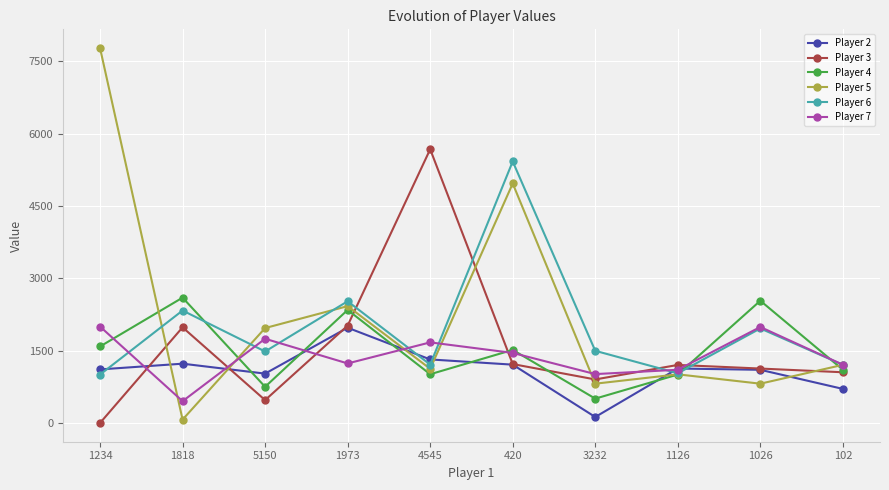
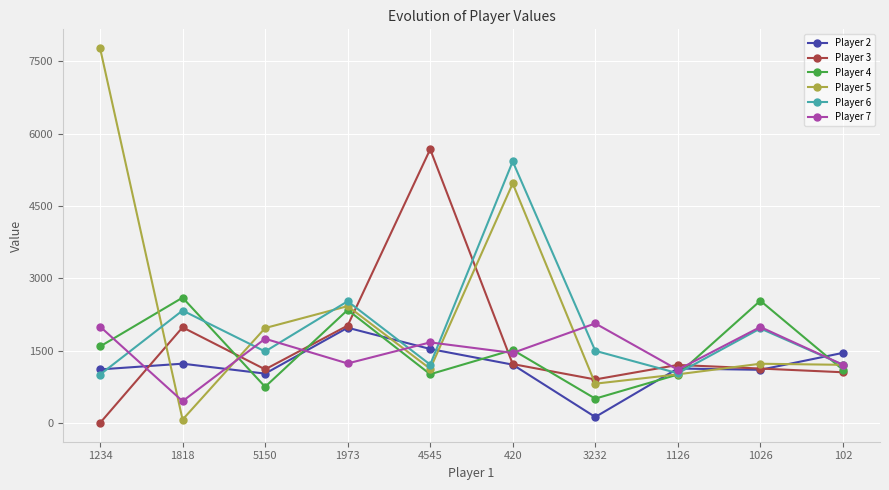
Player 3, 5150: 500 -> 1100
Player 2, 4545: 1300 -> 1500
Player 7, 3232: 1000 -> 2100
Player 5, 1026: 800 -> 1200
Player 2, 102: 700 -> 1500
